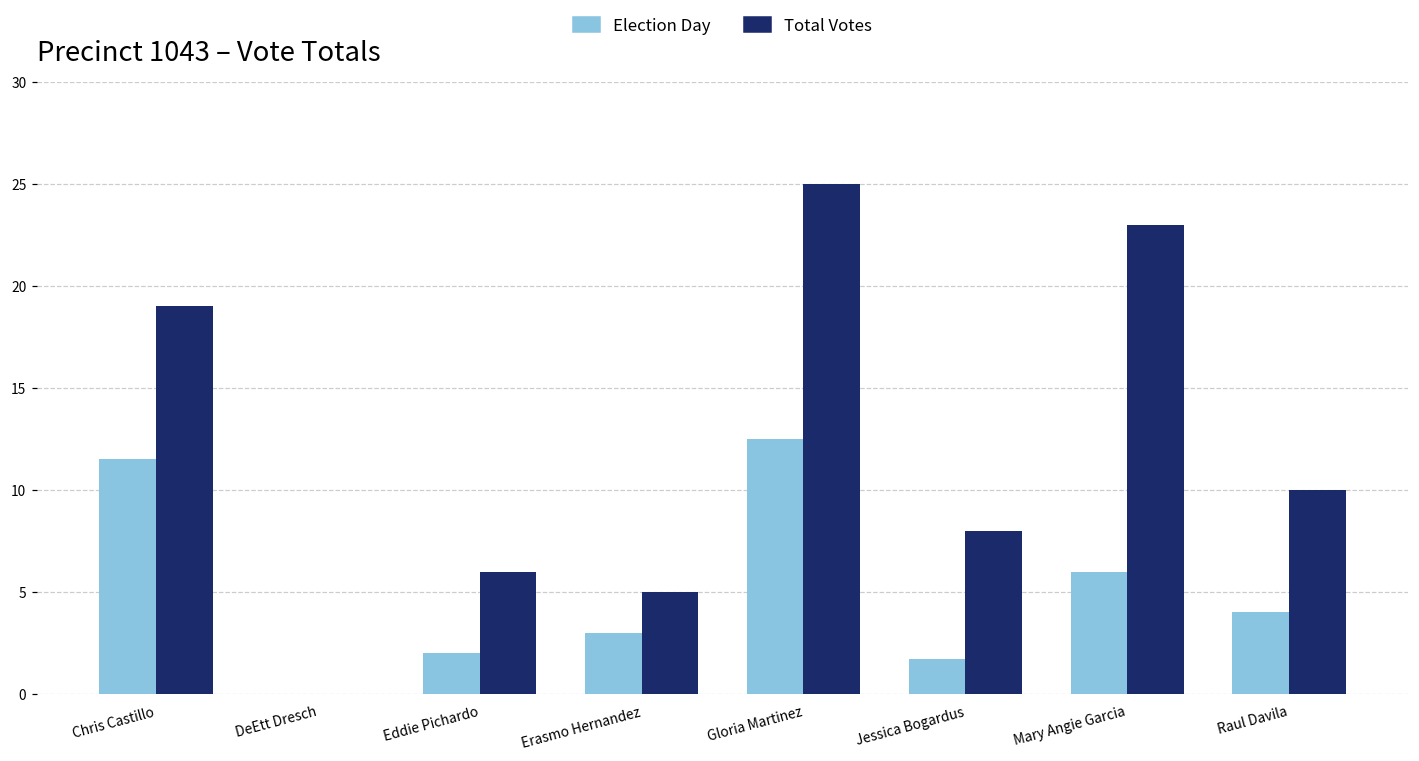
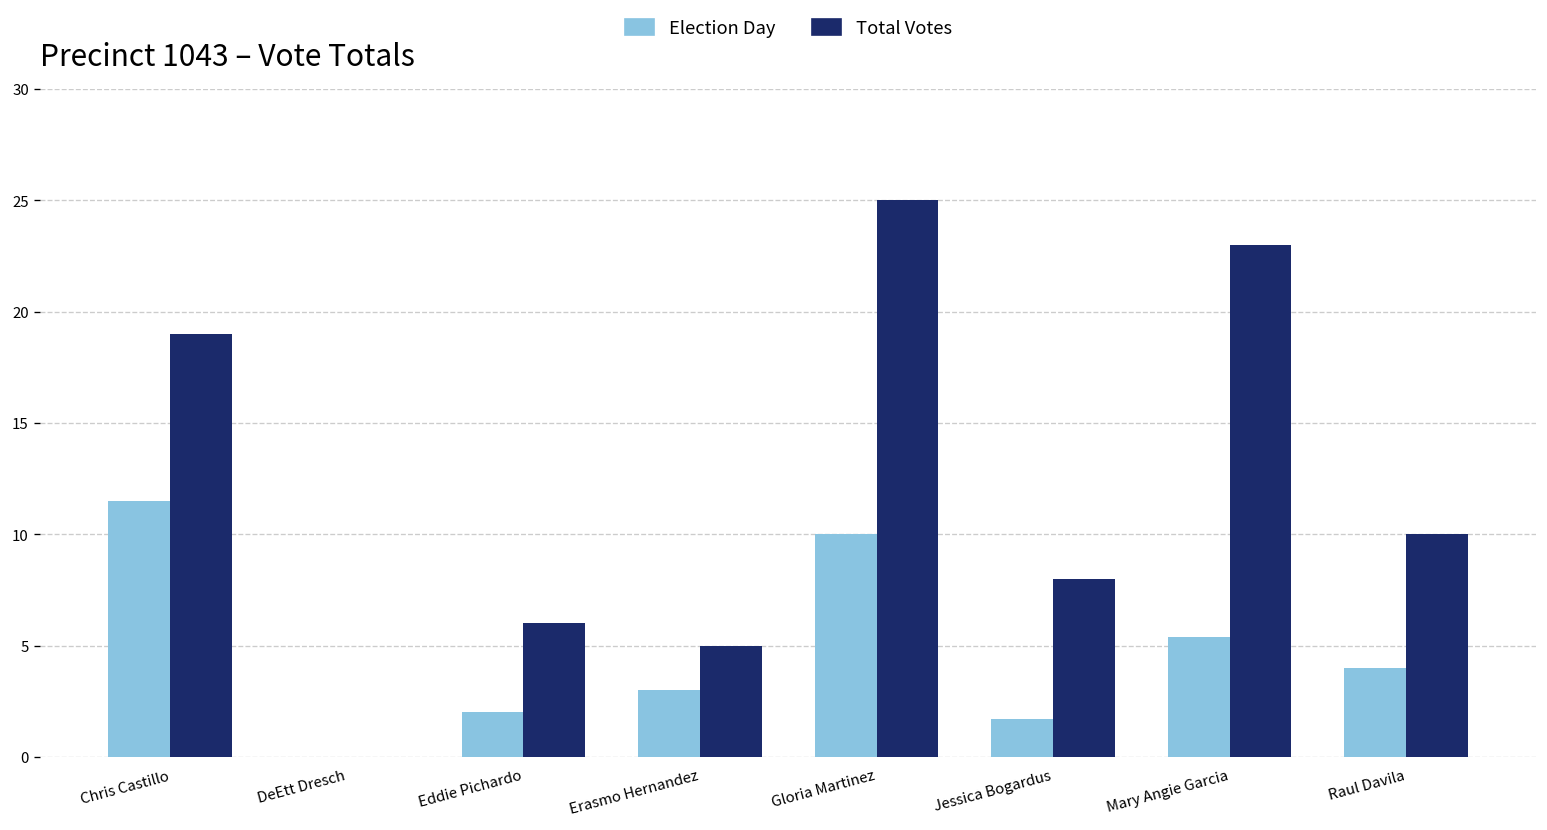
Election Day, Gloria Martinez: 12.5 -> 10.0
Election Day, Mary Angie Garcia: 6.0 -> 5.4
